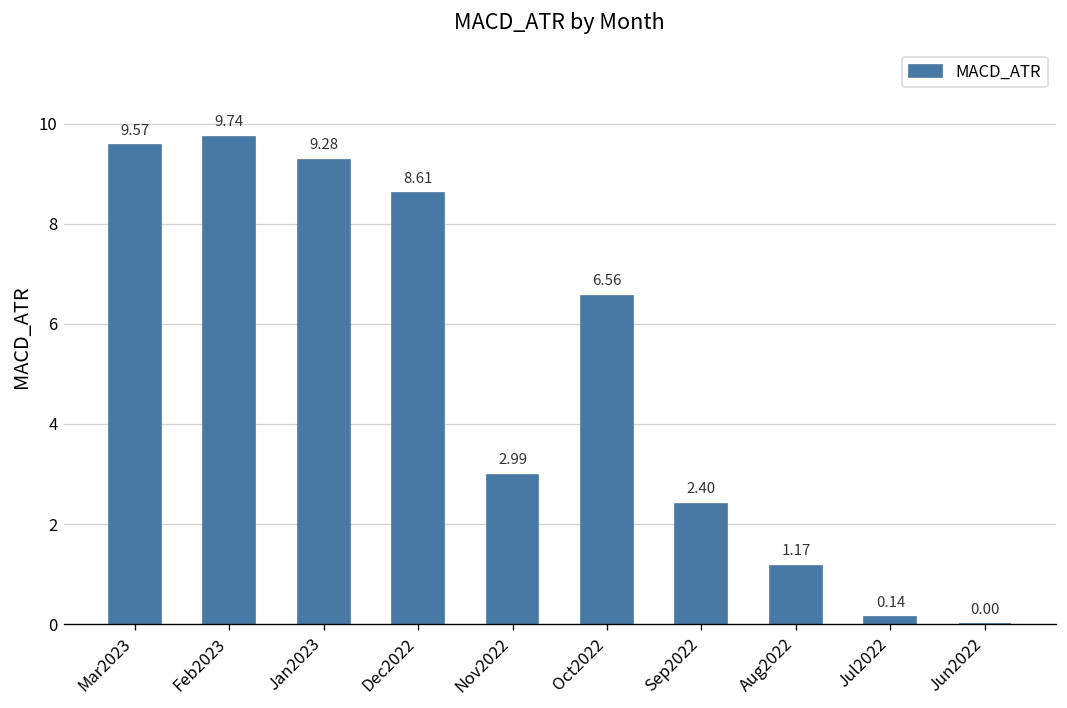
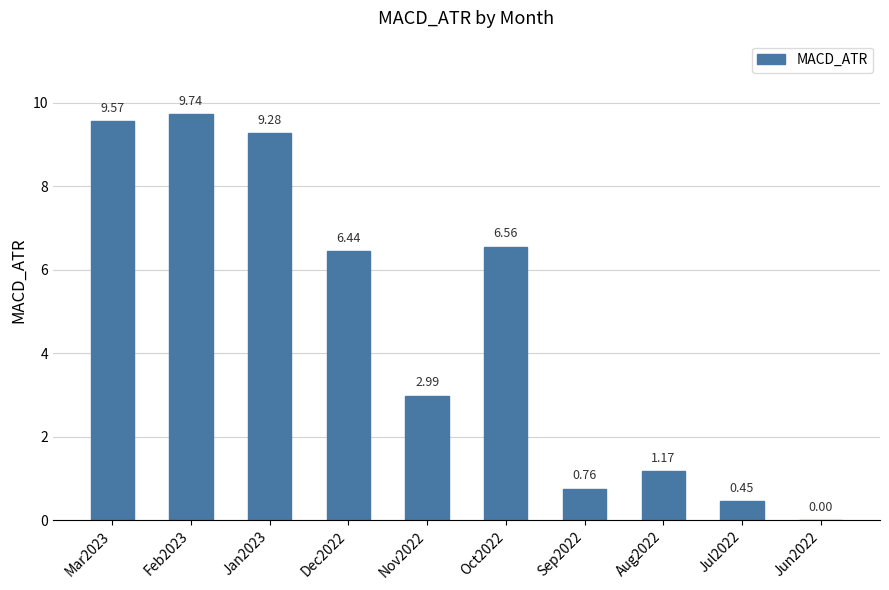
Dec2022: 8.61 -> 6.44
Sep2022: 2.40 -> 0.76
Jul2022: 0.14 -> 0.45
